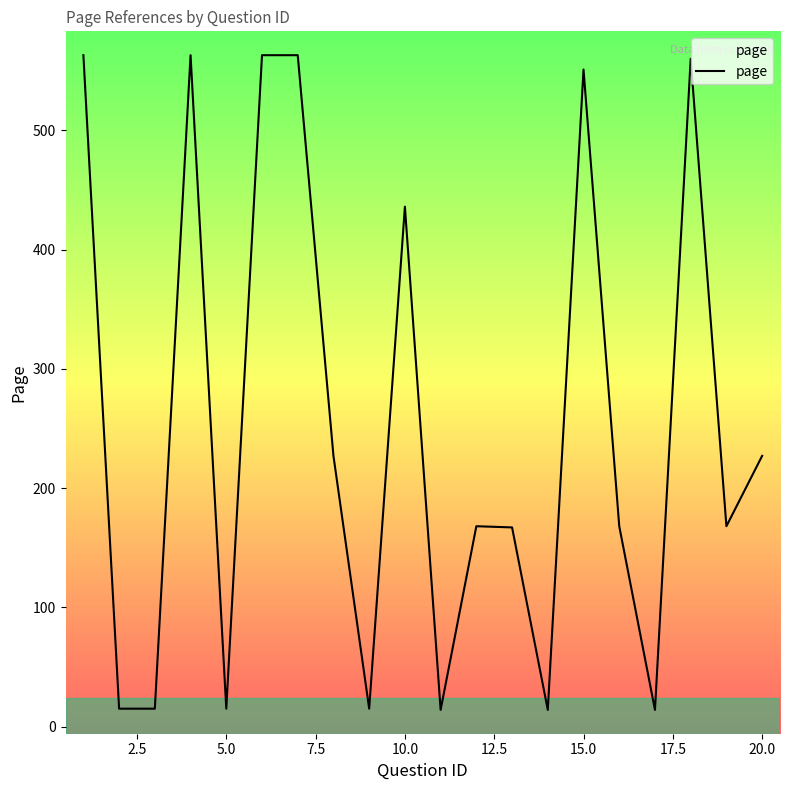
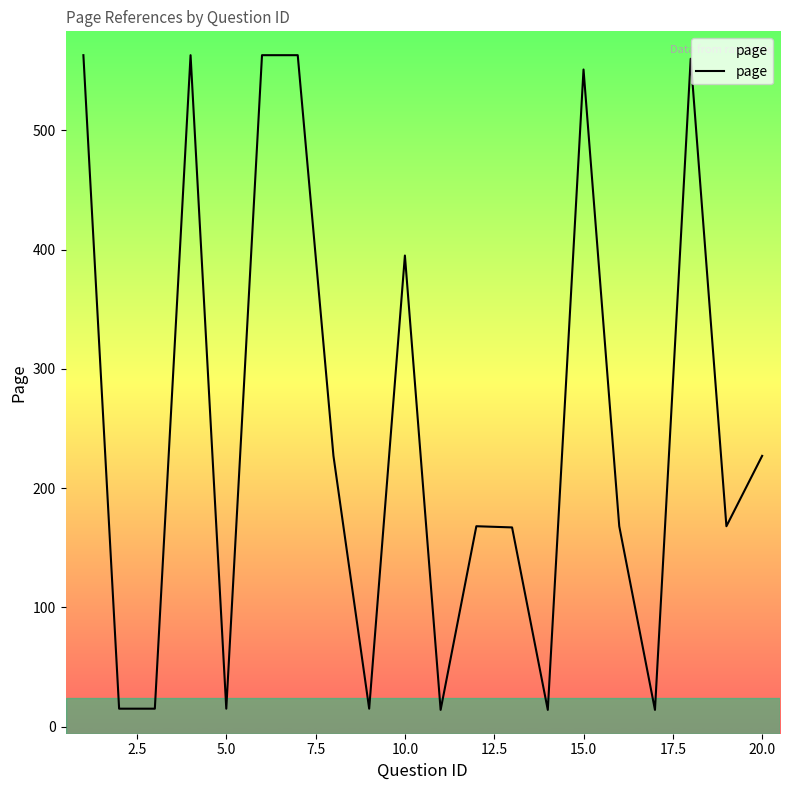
10.0: 436 -> 395
